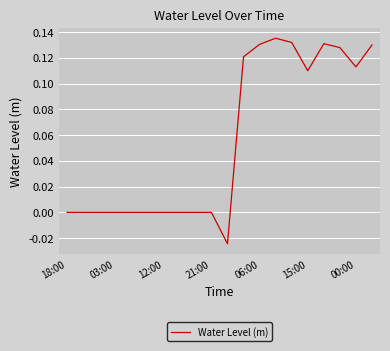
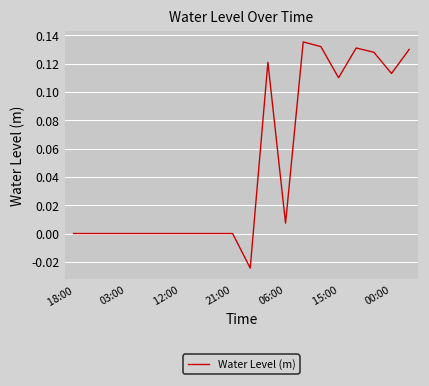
06:00: 0.130 -> 0.007
